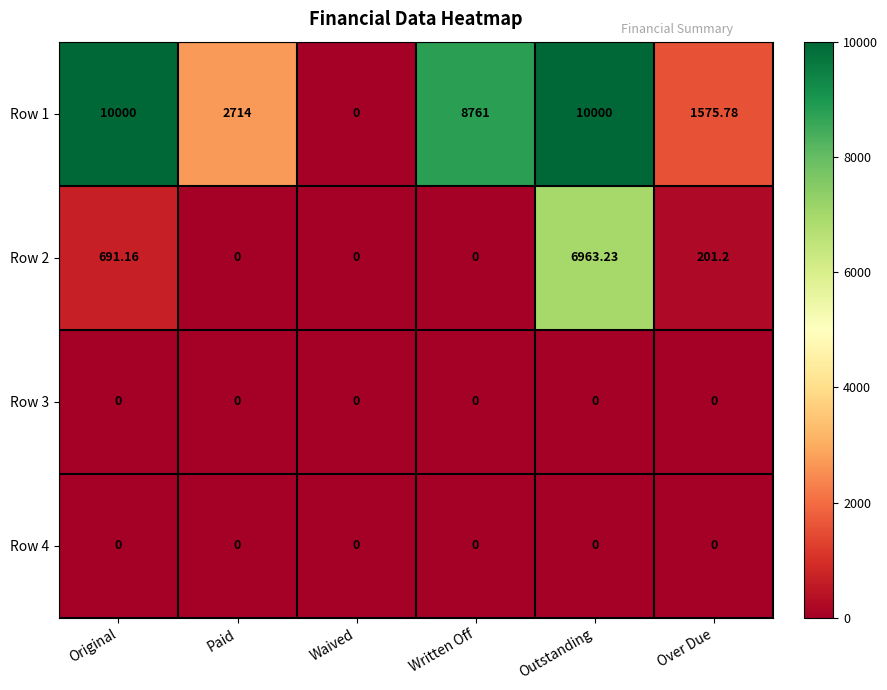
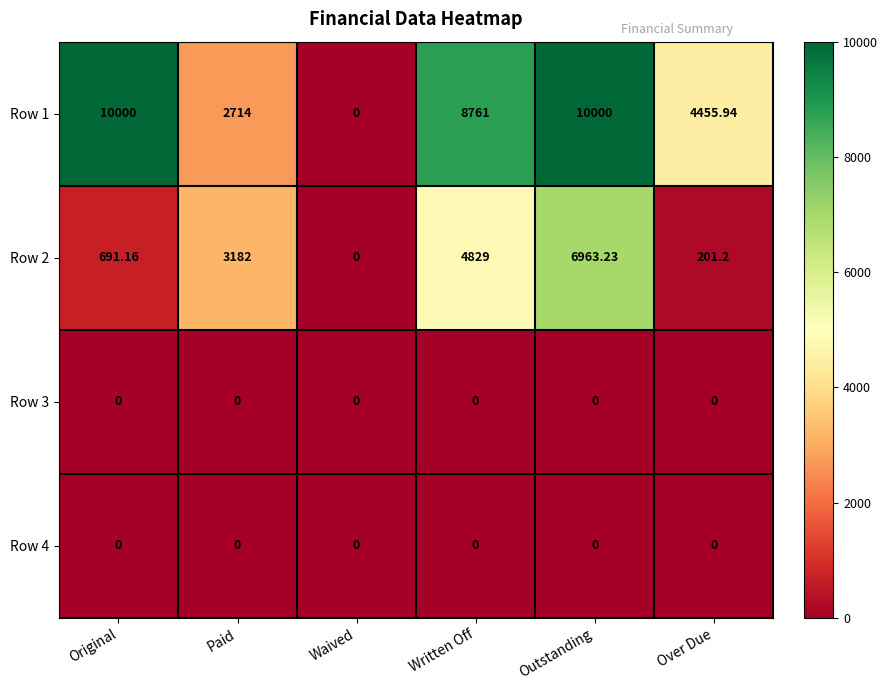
Row 1, Over Due: 1575.78 -> 4455.94
Row 2, Paid: 0 -> 3182
Row 2, Written Off: 0 -> 4829
